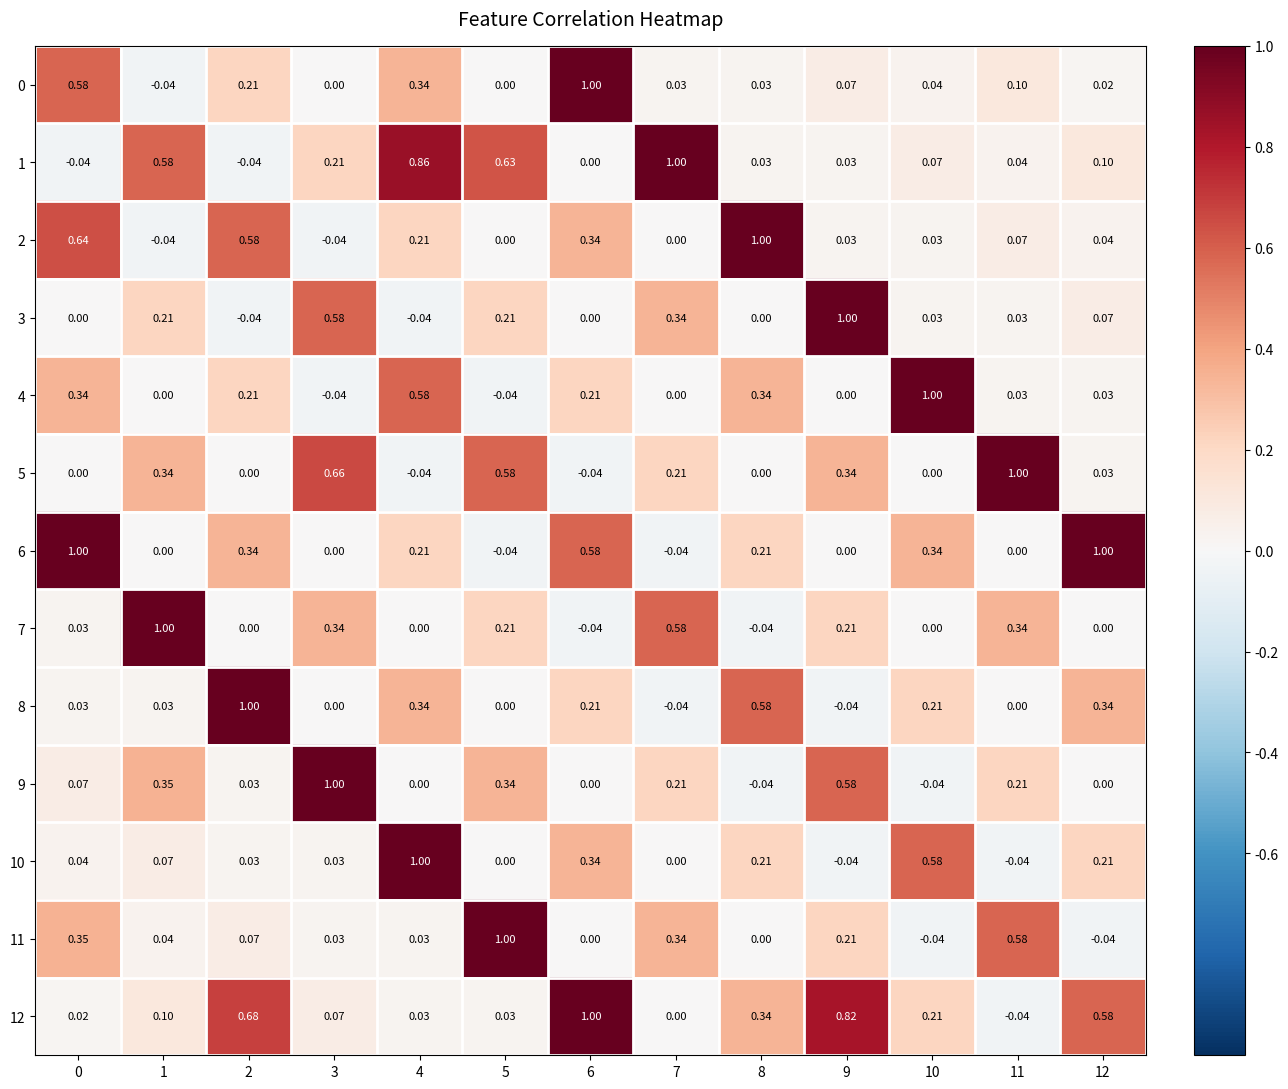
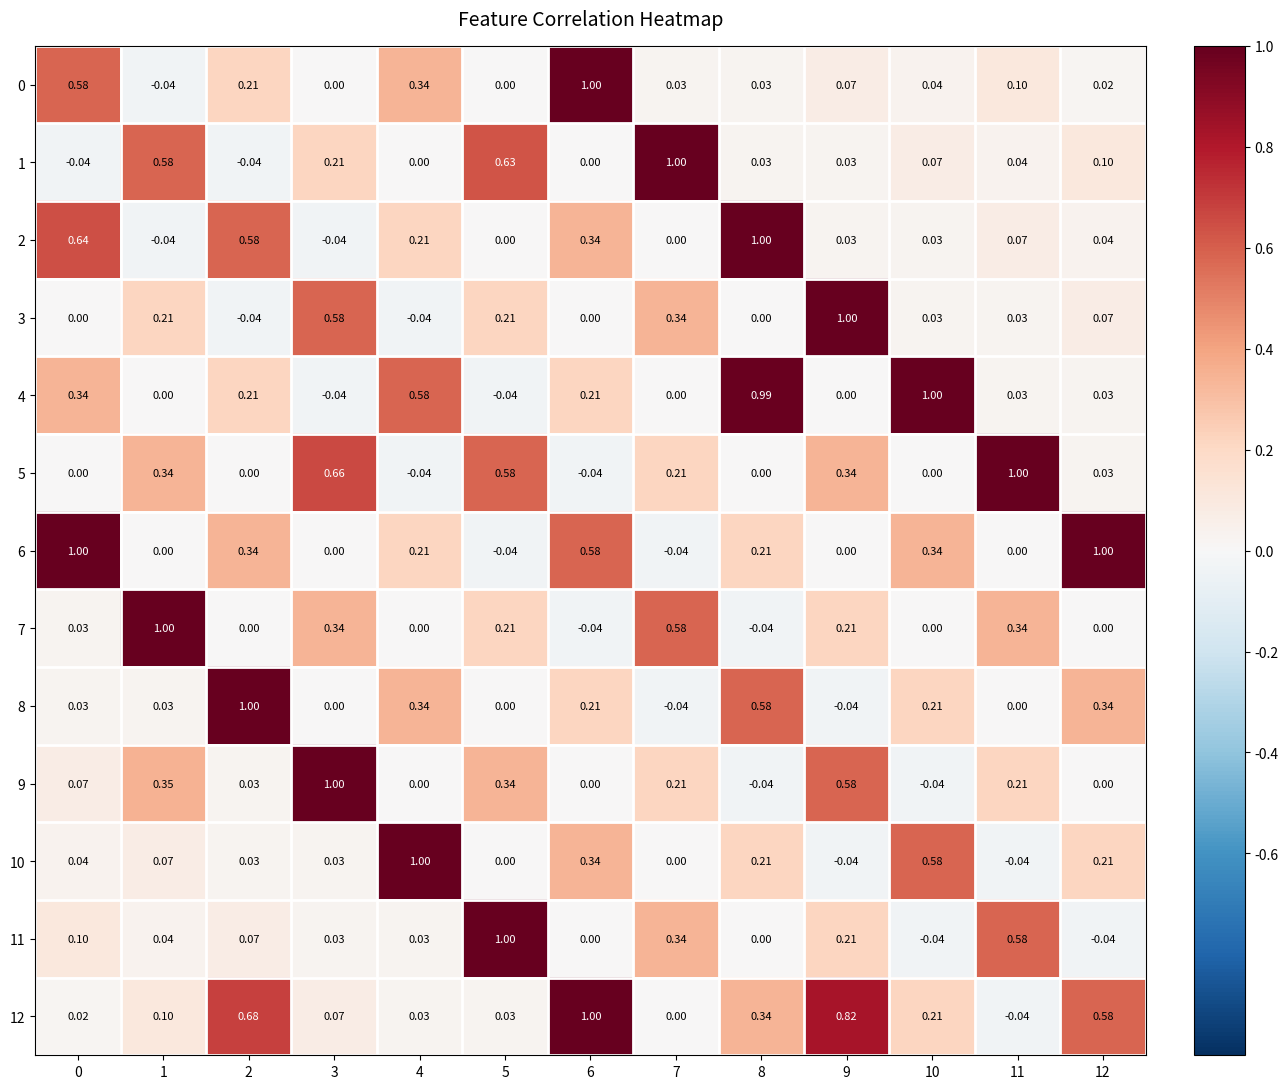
1, 4: 0.86 -> 0.00
4, 8: 0.34 -> 0.99
11, 0: 0.35 -> 0.10
